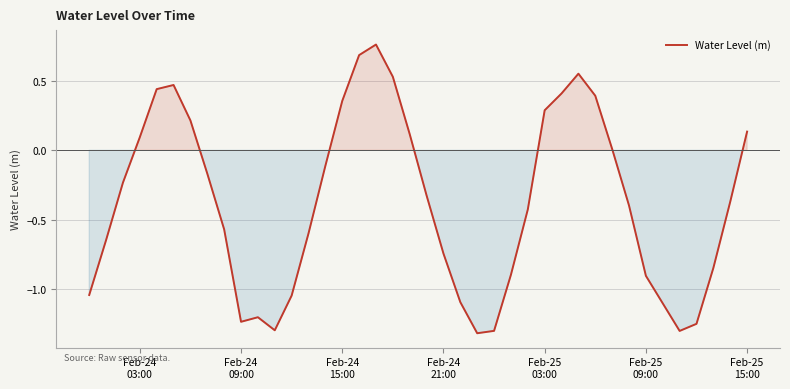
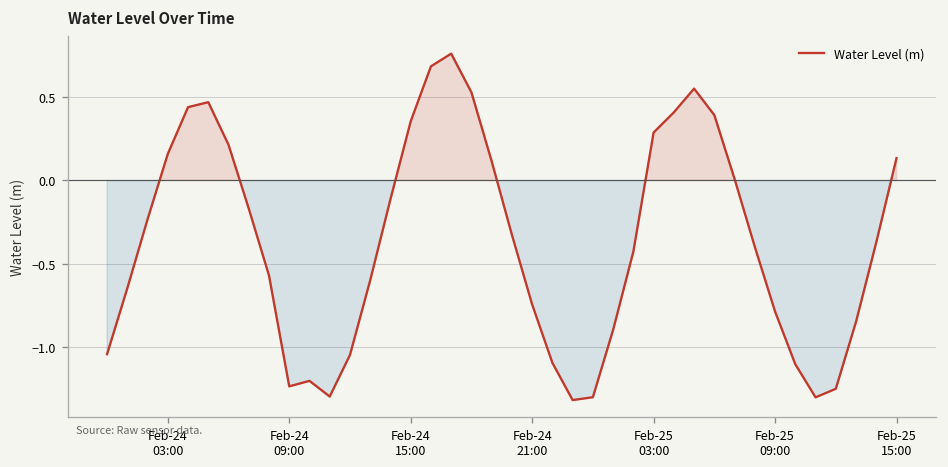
Feb-24 03:00: 0.09 -> 0.16
Feb-25 09:00: -0.90 -> -0.79
